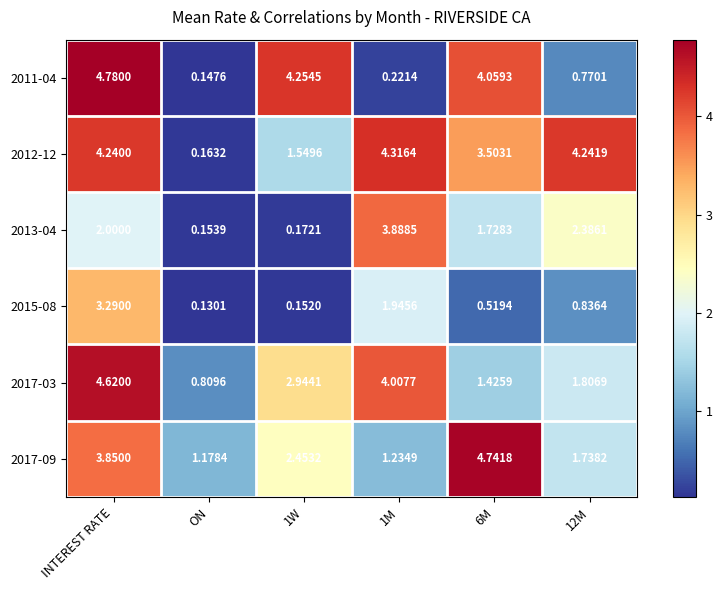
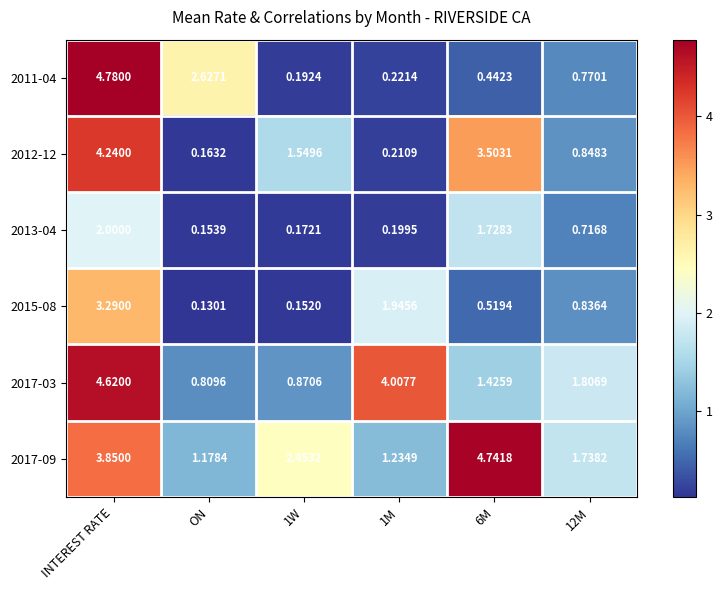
2011-04, ON: 0.1476 -> 2.6271
2011-04, 1W: 4.2545 -> 0.1924
2011-04, 6M: 4.0593 -> 0.4423
2012-12, 1M: 4.3164 -> 0.2109
2012-12, 12M: 4.2419 -> 0.8483
2013-04, 1M: 3.8885 -> 0.1995
2013-04, 12M: 2.3861 -> 0.7168
2017-03, 1W: 2.9441 -> 0.8706
